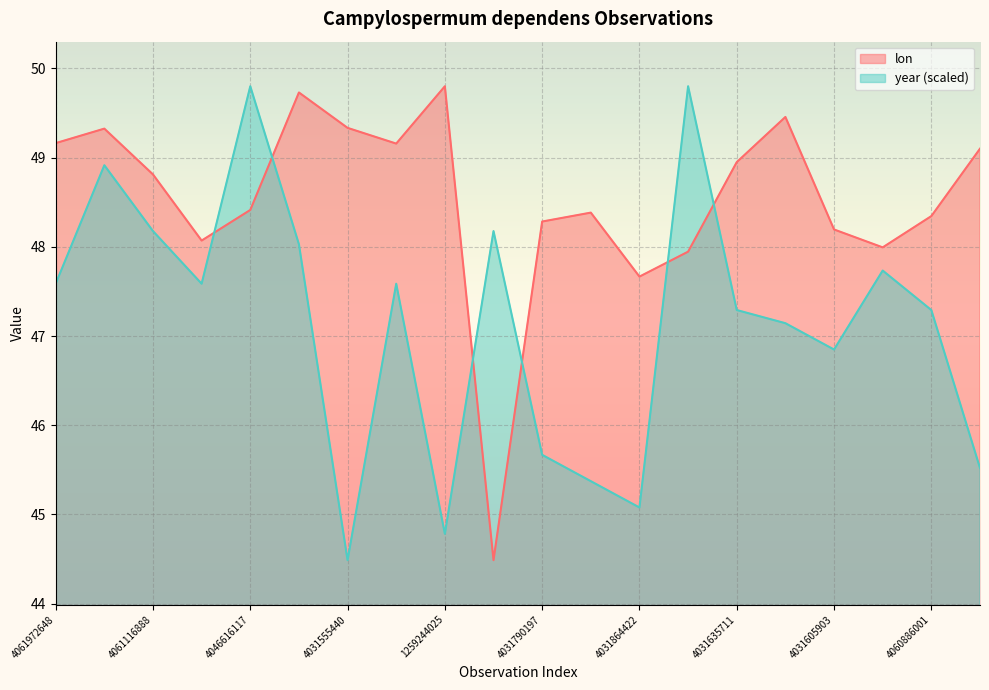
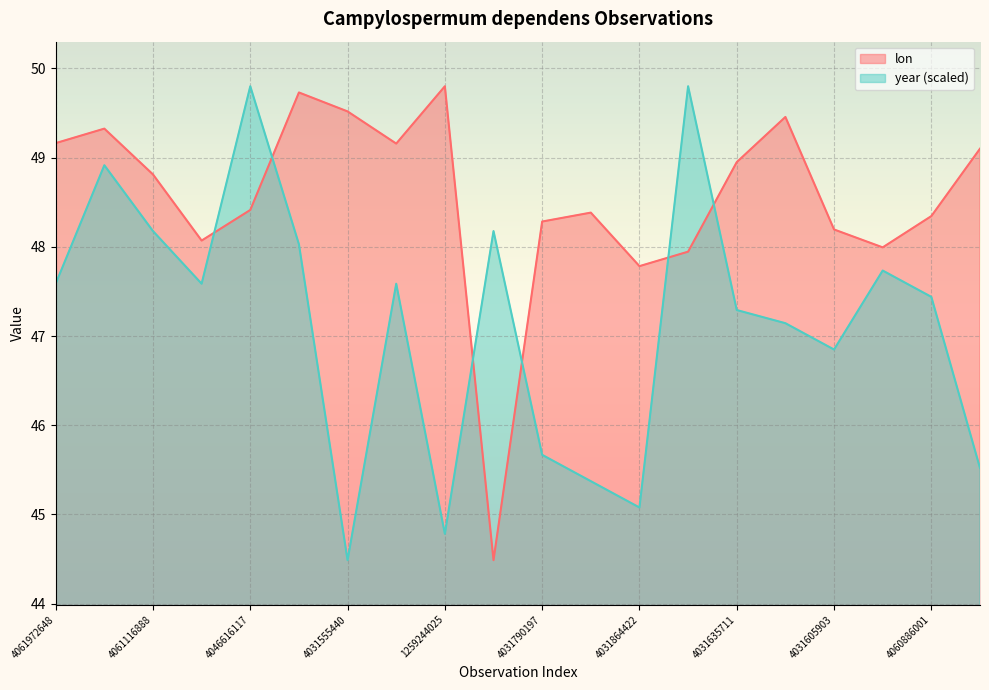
lon, 4031555440: 49.3 -> 49.5
lon, 4031864422: 47.7 -> 47.8
year (scaled), 4060886001: 47.3 -> 47.4
